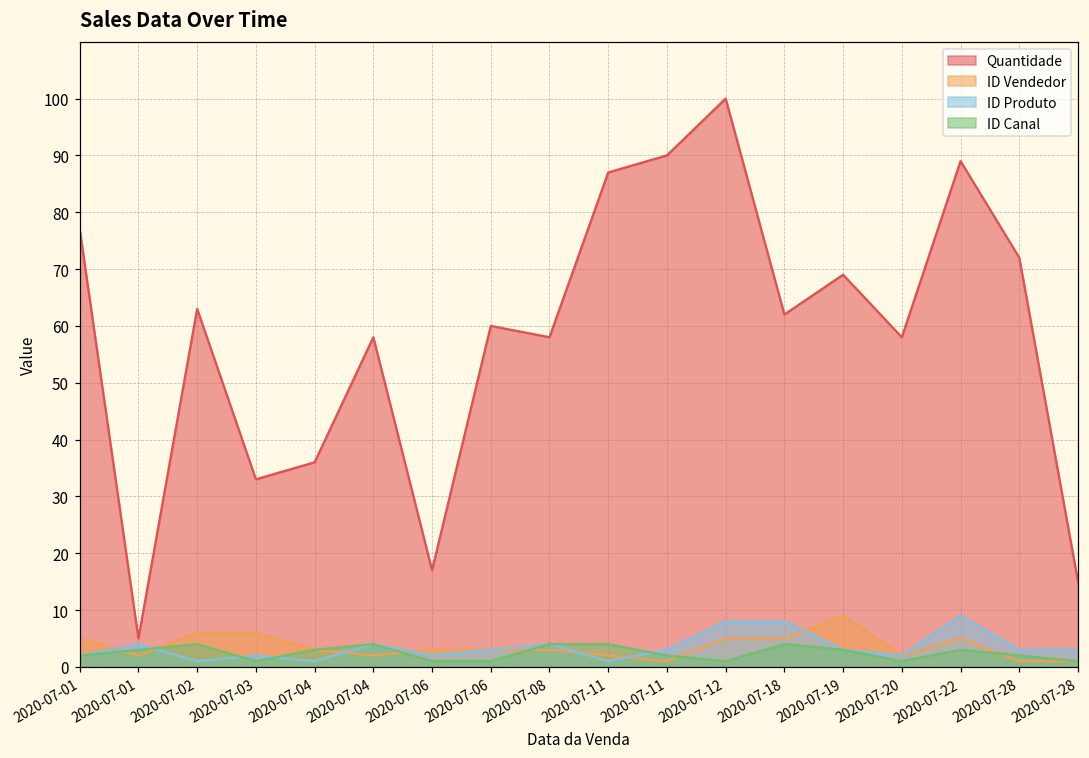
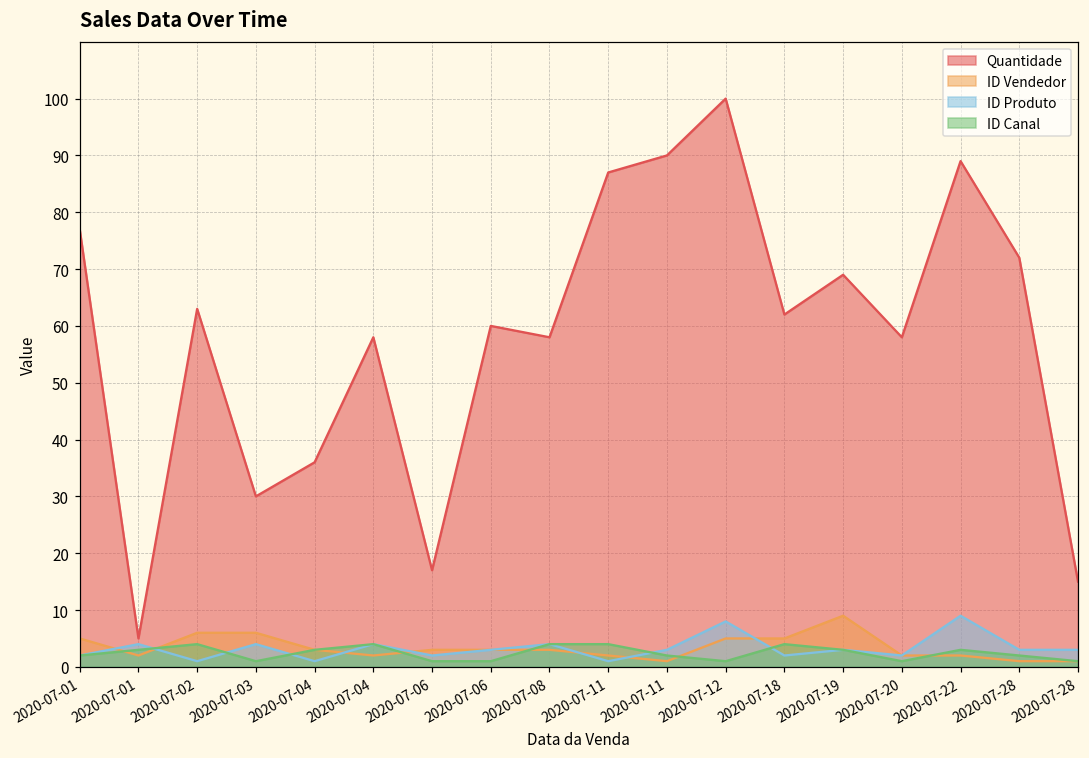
Quantidade, 2020-07-03: 33 -> 30
ID Produto, 2020-07-03: 2 -> 4
ID Produto, 2020-07-18: 8 -> 2
ID Vendedor, 2020-07-22: 5 -> 2
